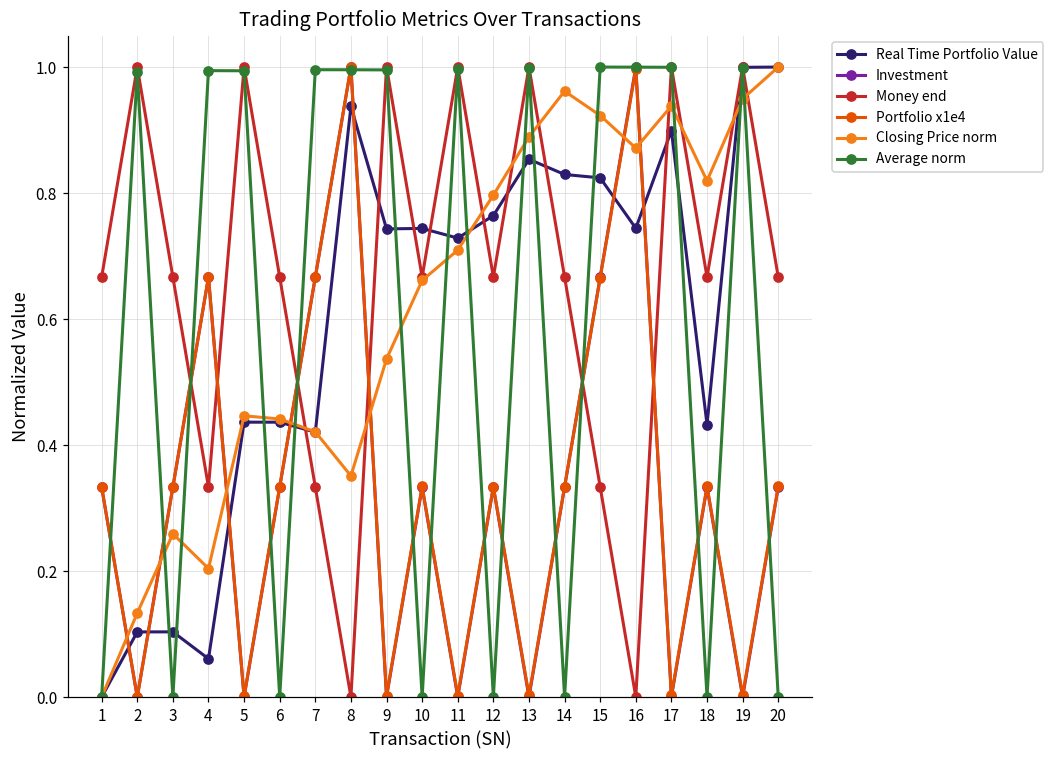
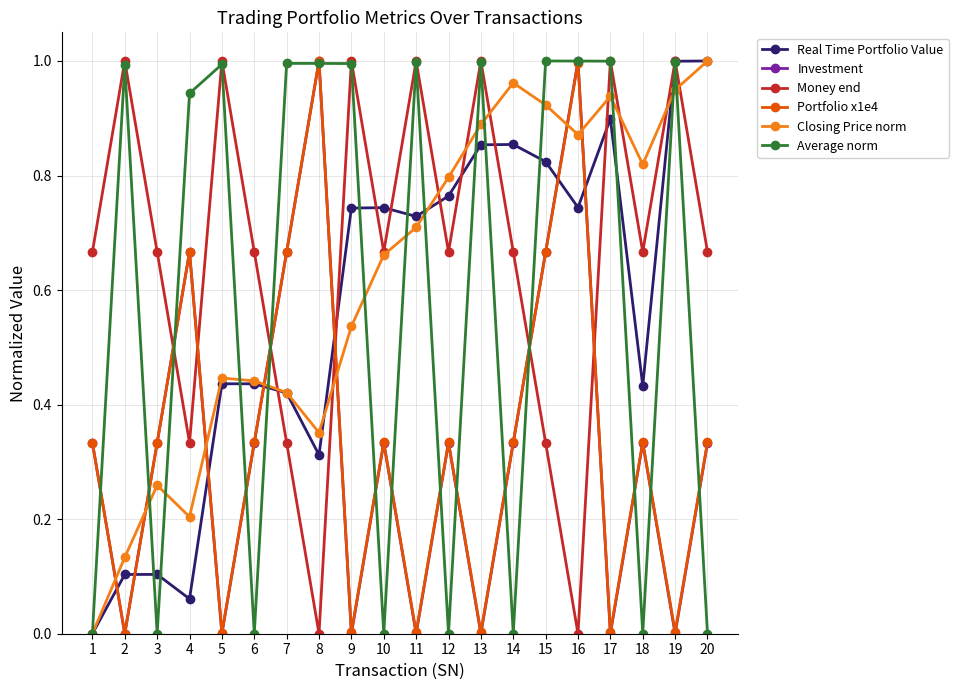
Average norm, 4: 0.99 -> 0.94
Real Time Portfolio Value, 8: 0.94 -> 0.31
Real Time Portfolio Value, 14: 0.83 -> 0.85
